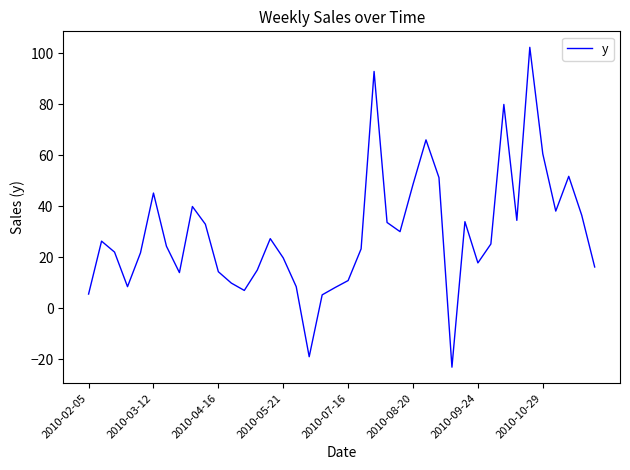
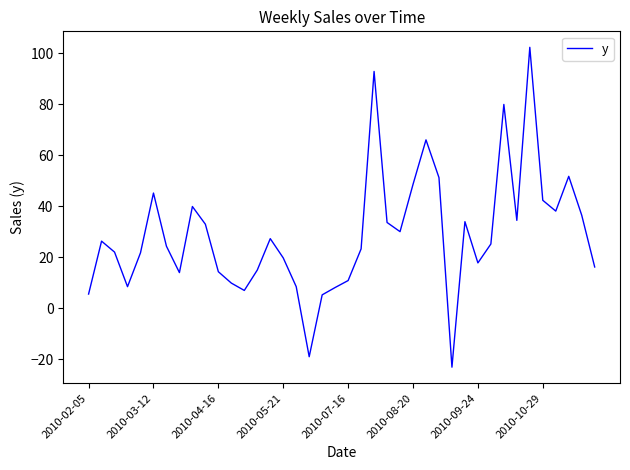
2010-10-29: 61 -> 42
